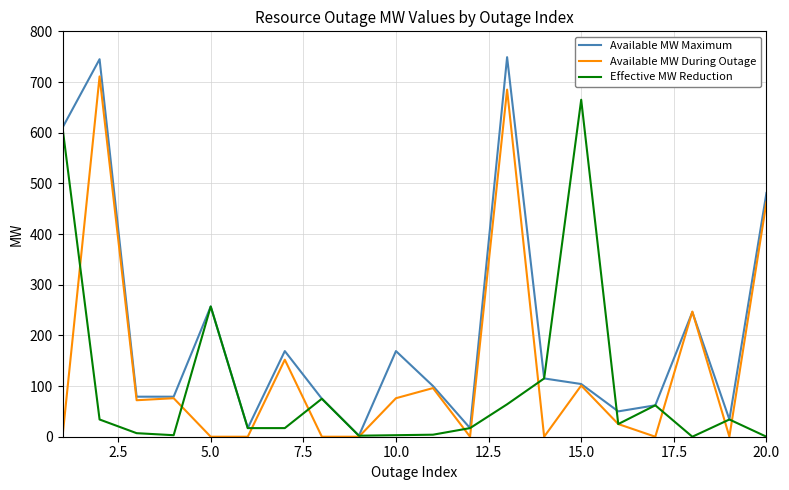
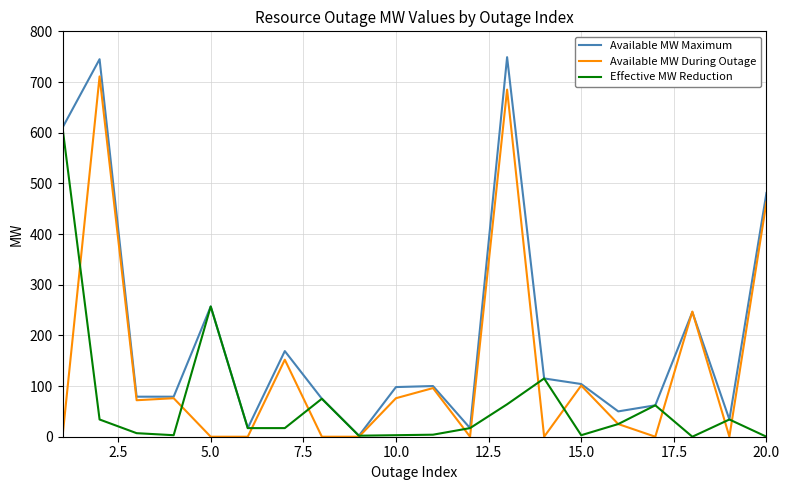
Available MW Maximum, 10.0: 170 -> 100
Effective MW Reduction, 15.0: 670 -> 0
